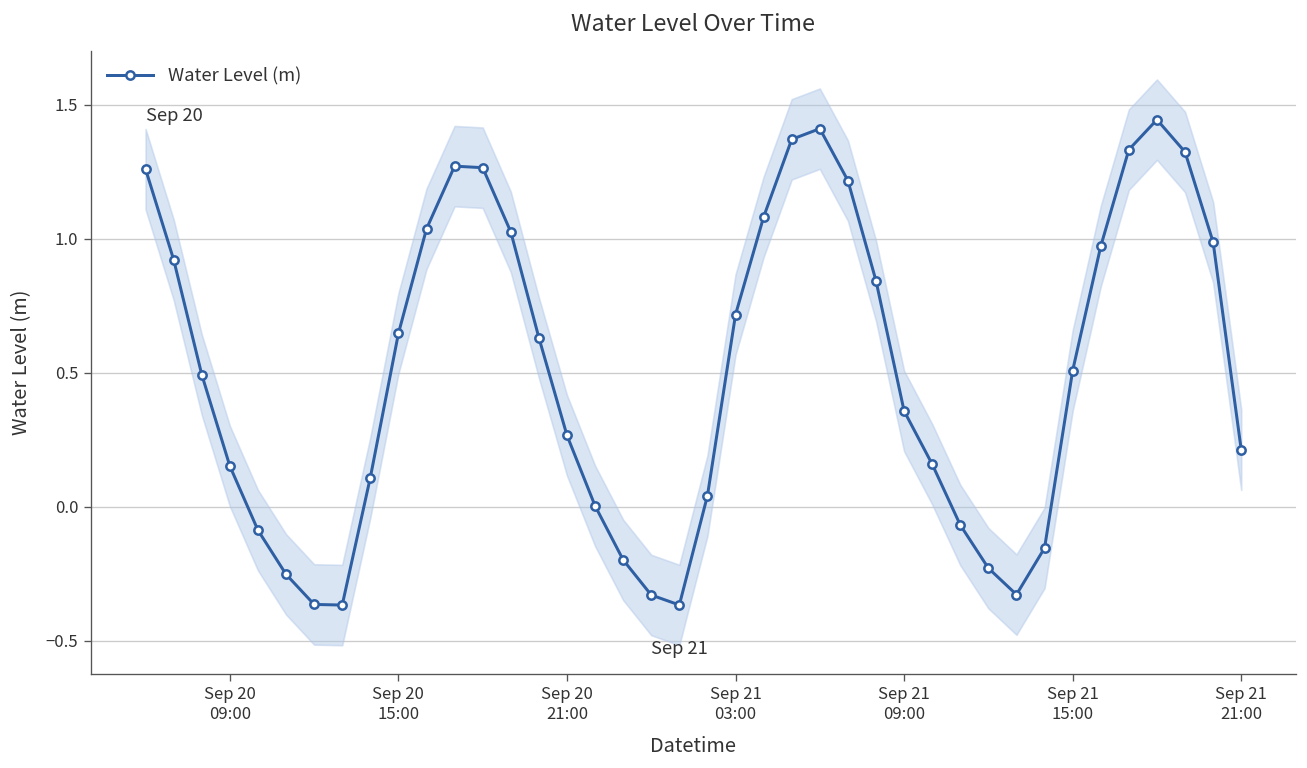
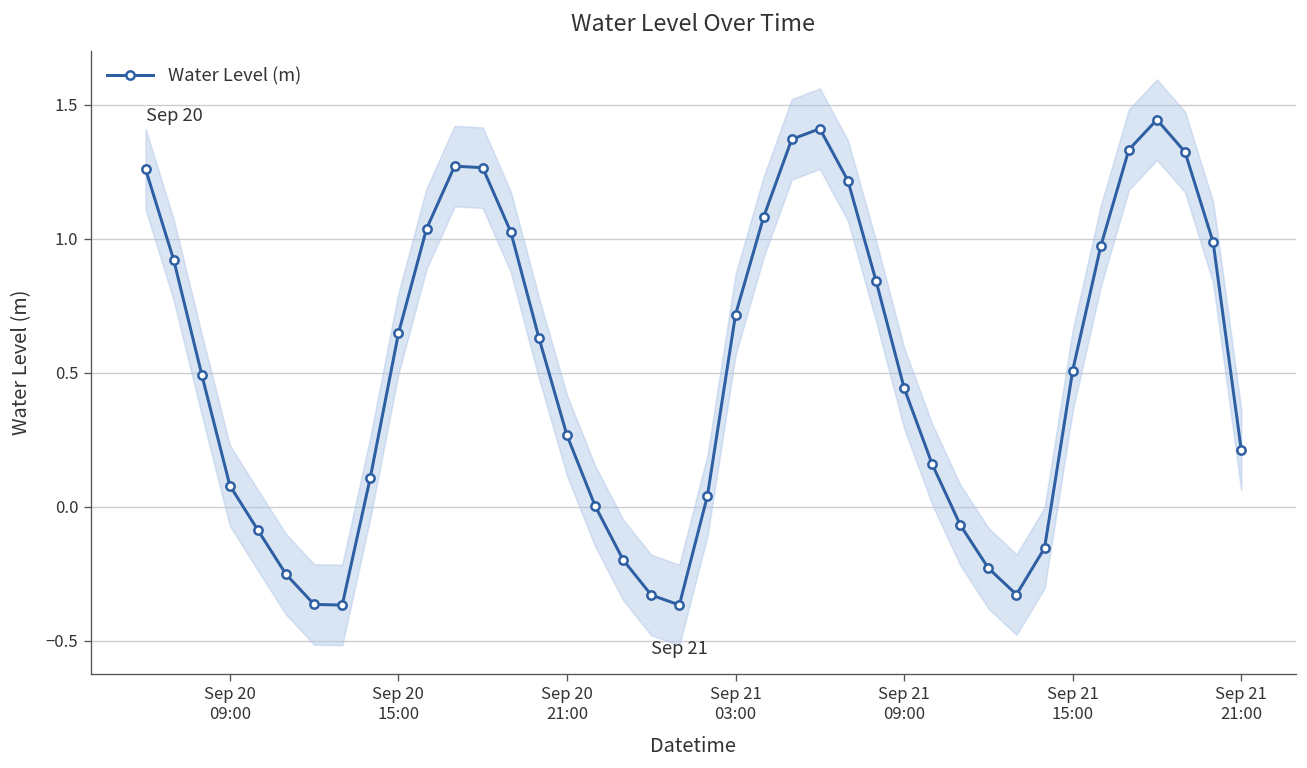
Water Level (m), Sep 20 09:00: 0.15 -> 0.08
Water Level (m), Sep 21 09:00: 0.36 -> 0.44
